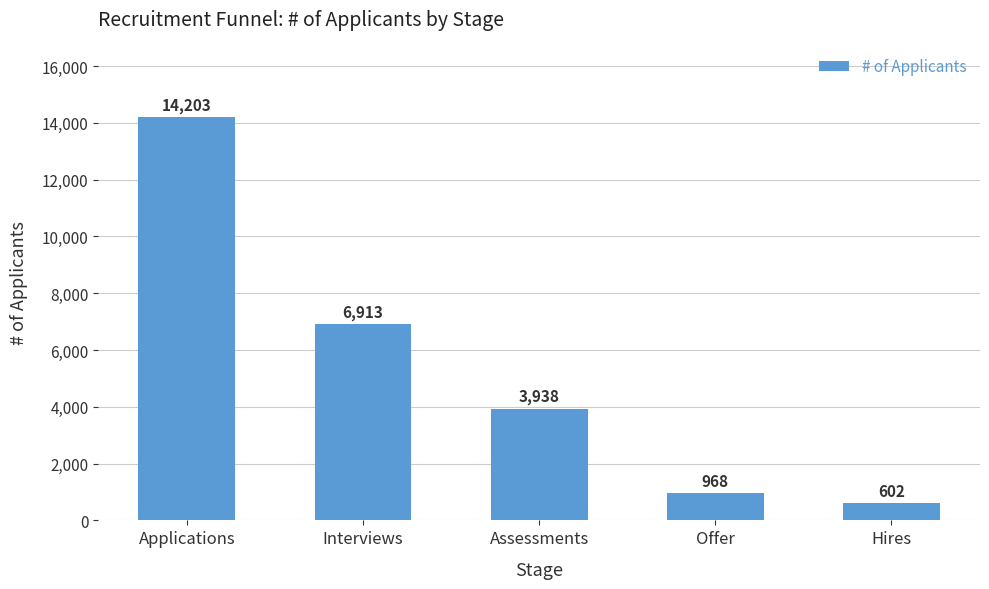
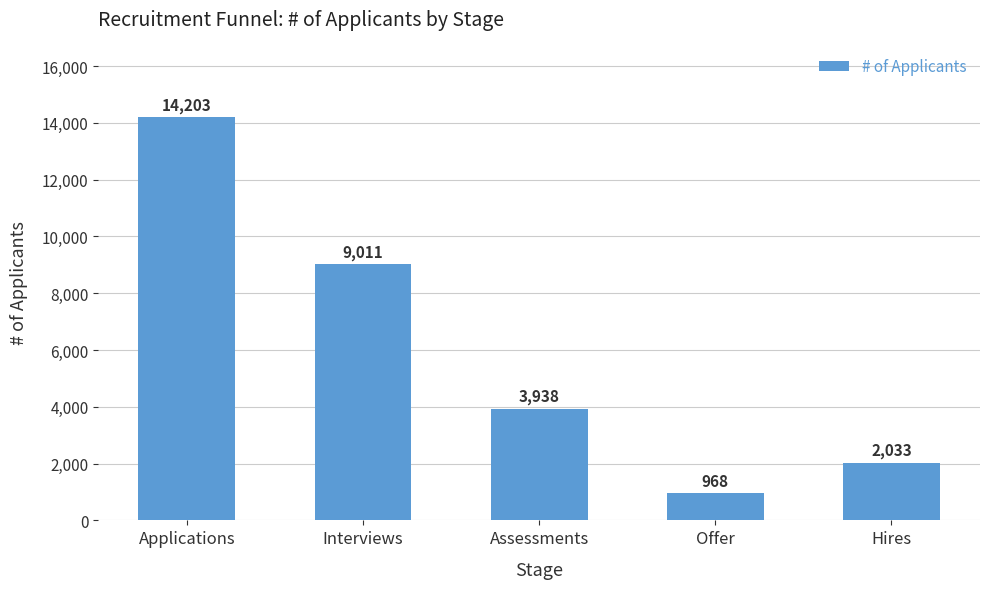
Interviews: 6,913 -> 9,011
Hires: 602 -> 2,033
